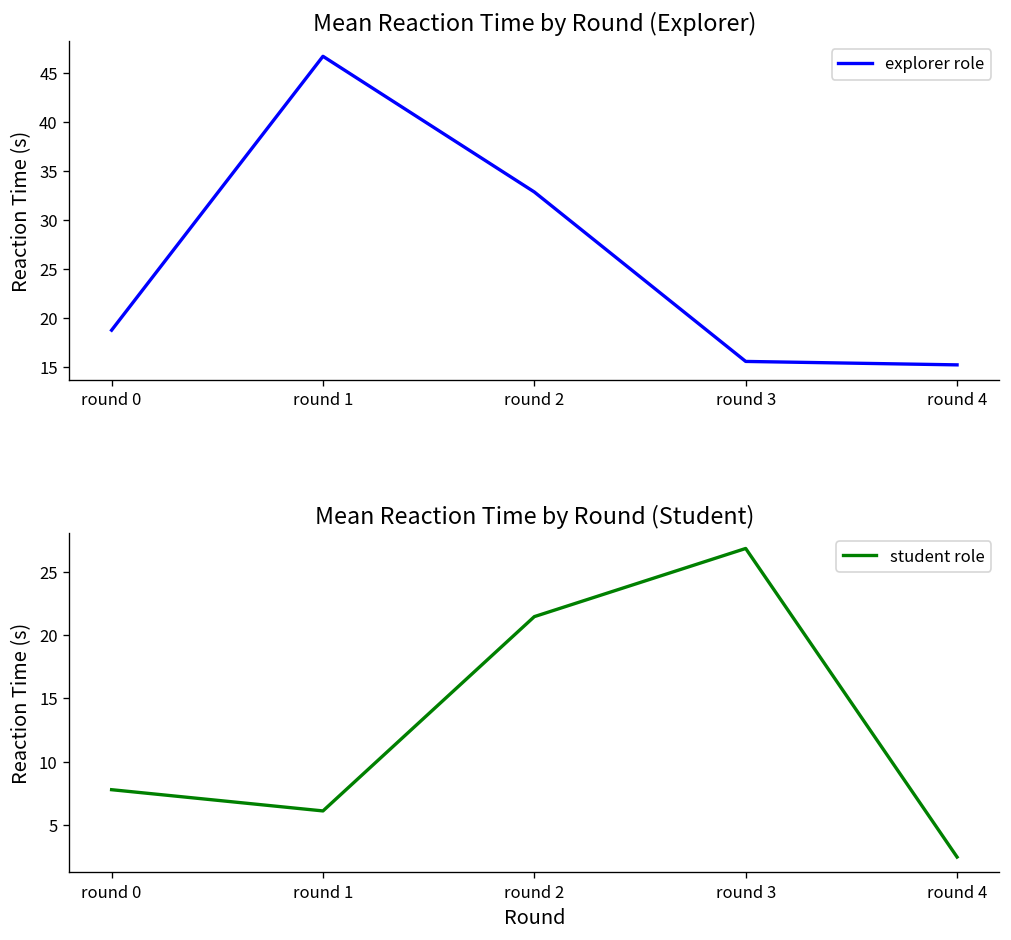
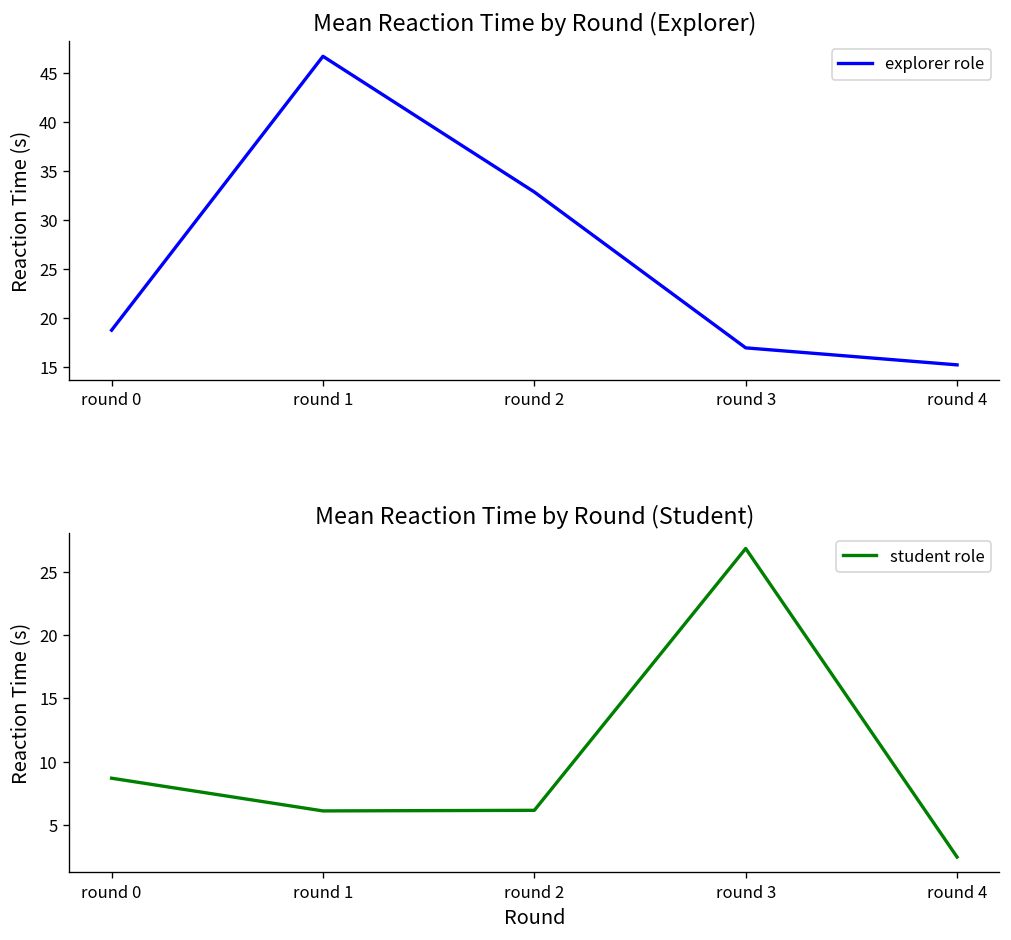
Mean Reaction Time by Round (Explorer), round 3: 16 -> 17
Mean Reaction Time by Round (Student), round 0: 7.8 -> 8.7
Mean Reaction Time by Round (Student), round 2: 21.5 -> 6.1
